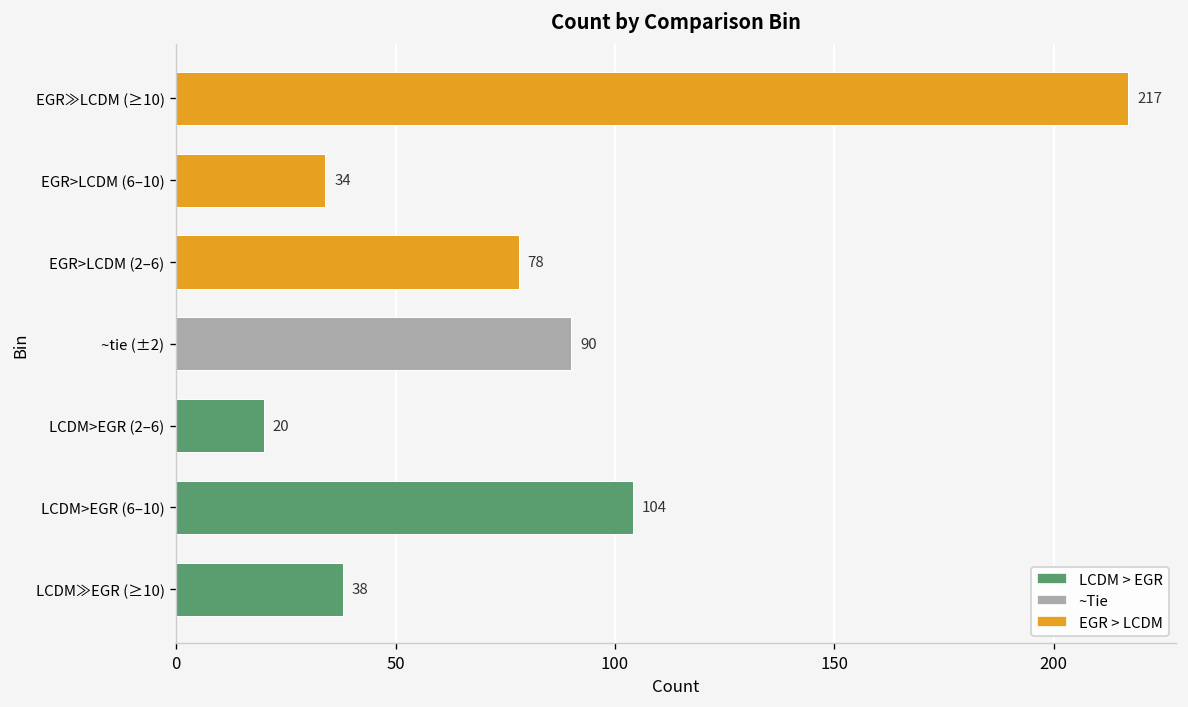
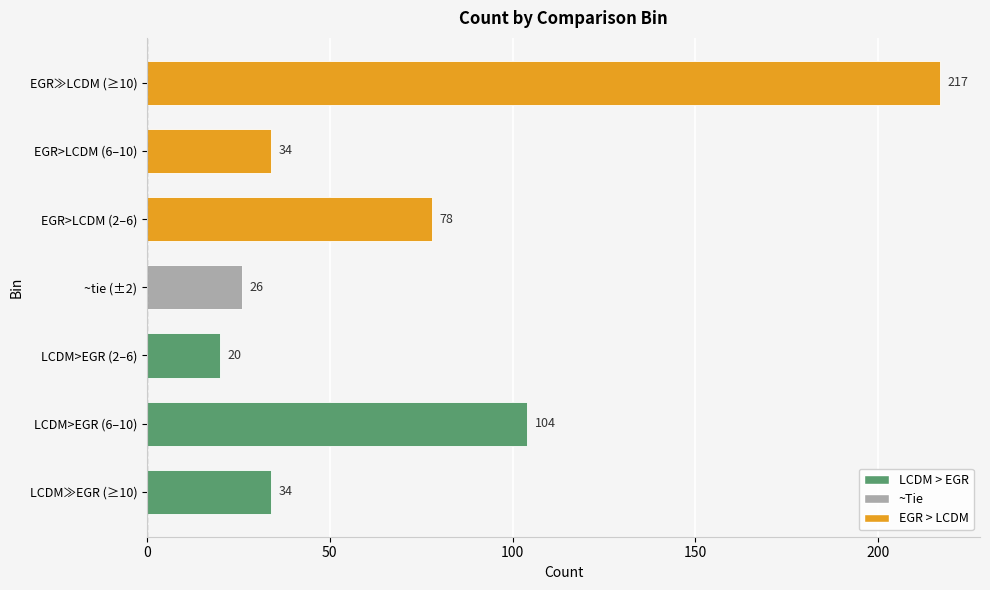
~tie (±2): 90 -> 26
LCDM≫EGR (≥10): 38 -> 34
